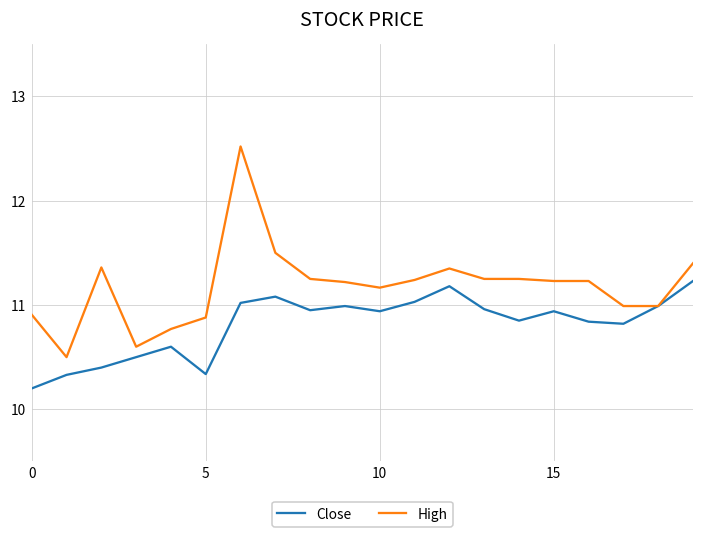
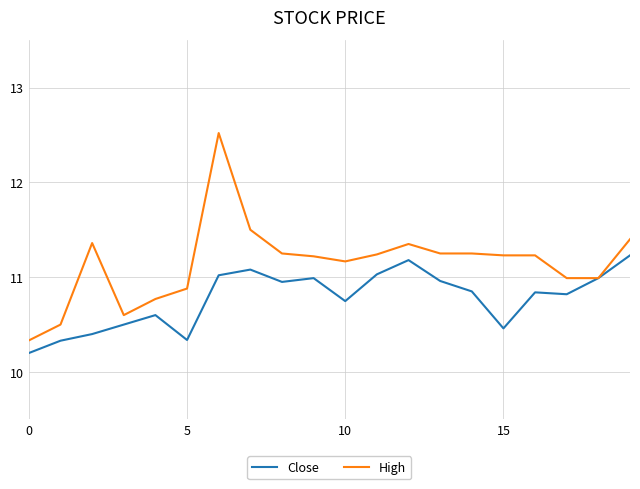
High, 0: 10.9 -> 10.3
Close, 10: 10.9 -> 10.7
Close, 15: 10.9 -> 10.5
